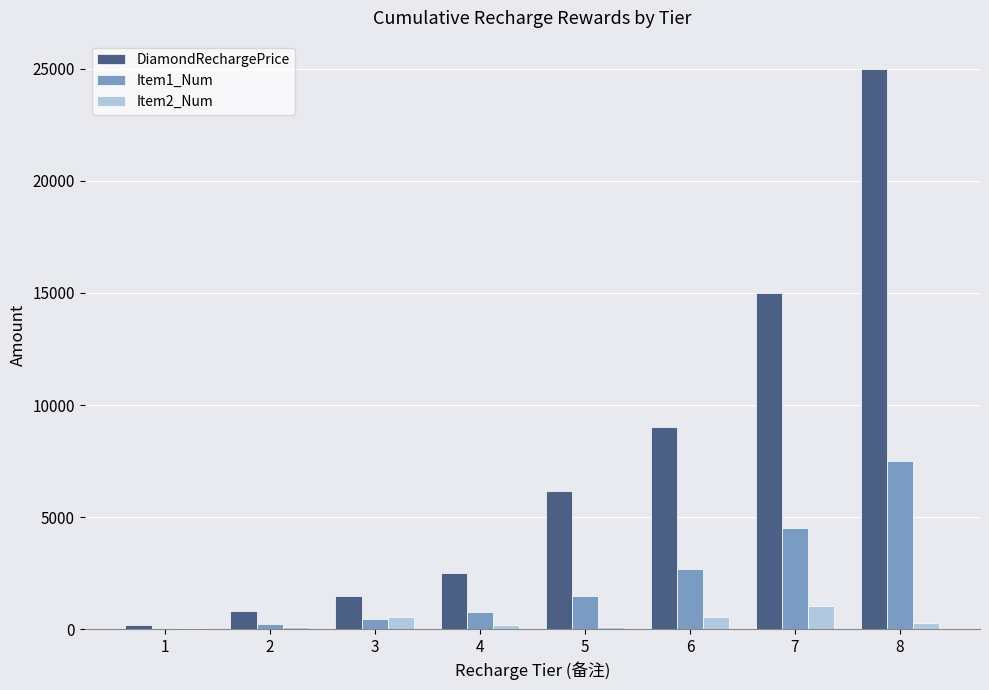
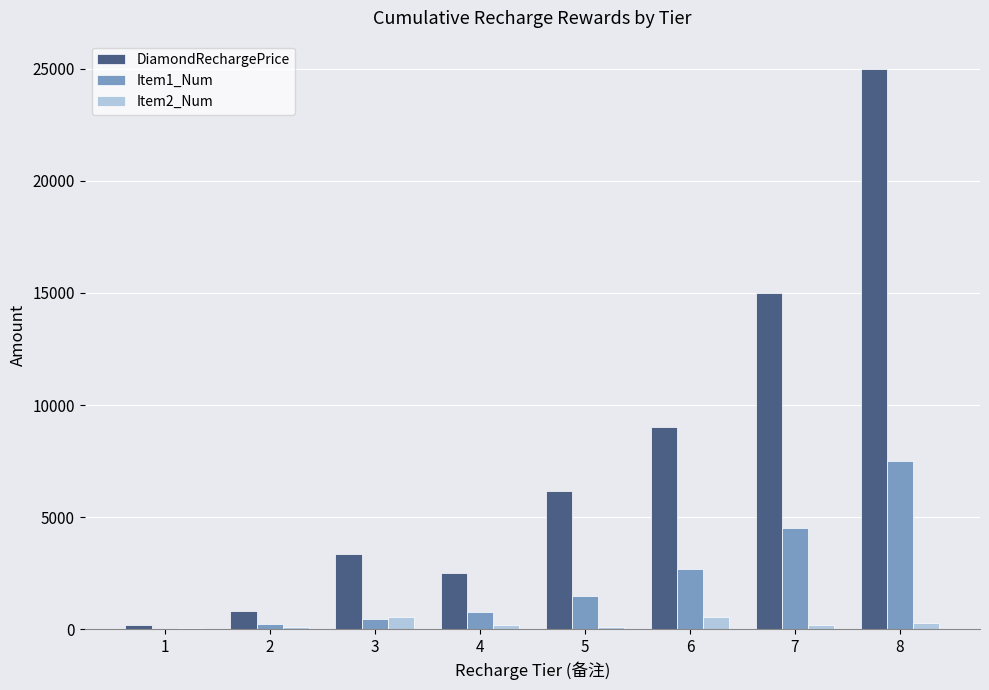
DiamondRechargePrice, 3: 1500 -> 3400
Item2_Num, 7: 1000 -> 200
